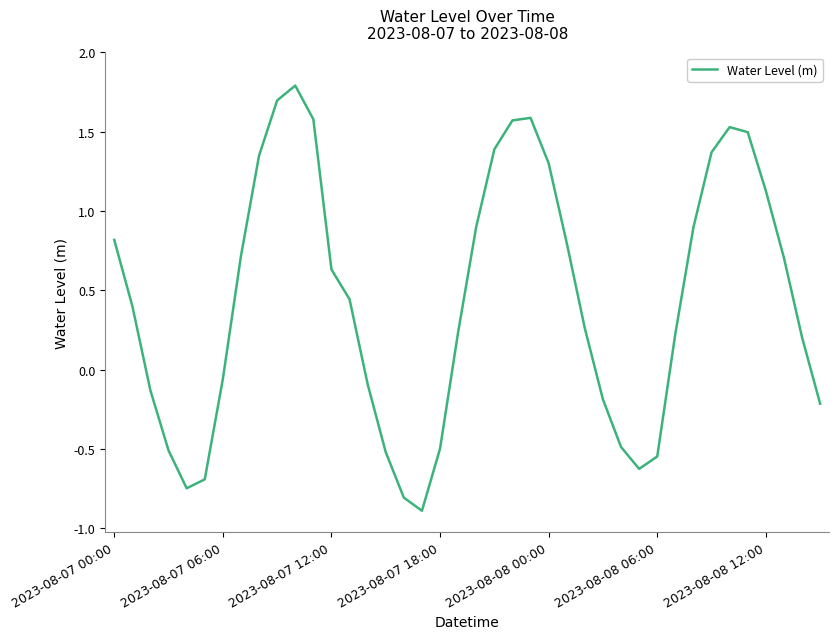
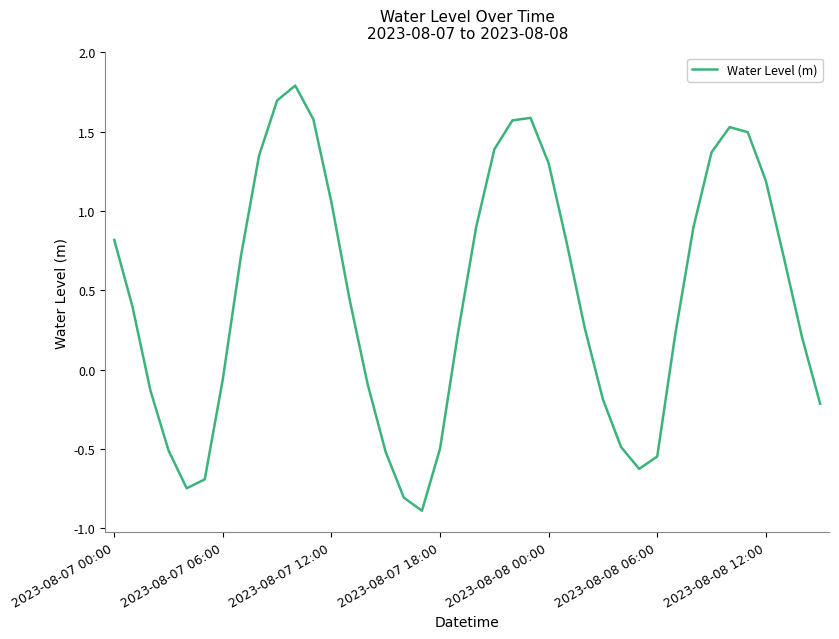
2023-08-07 12:00: 0.63 -> 1.05
2023-08-08 12:00: 1.13 -> 1.19
